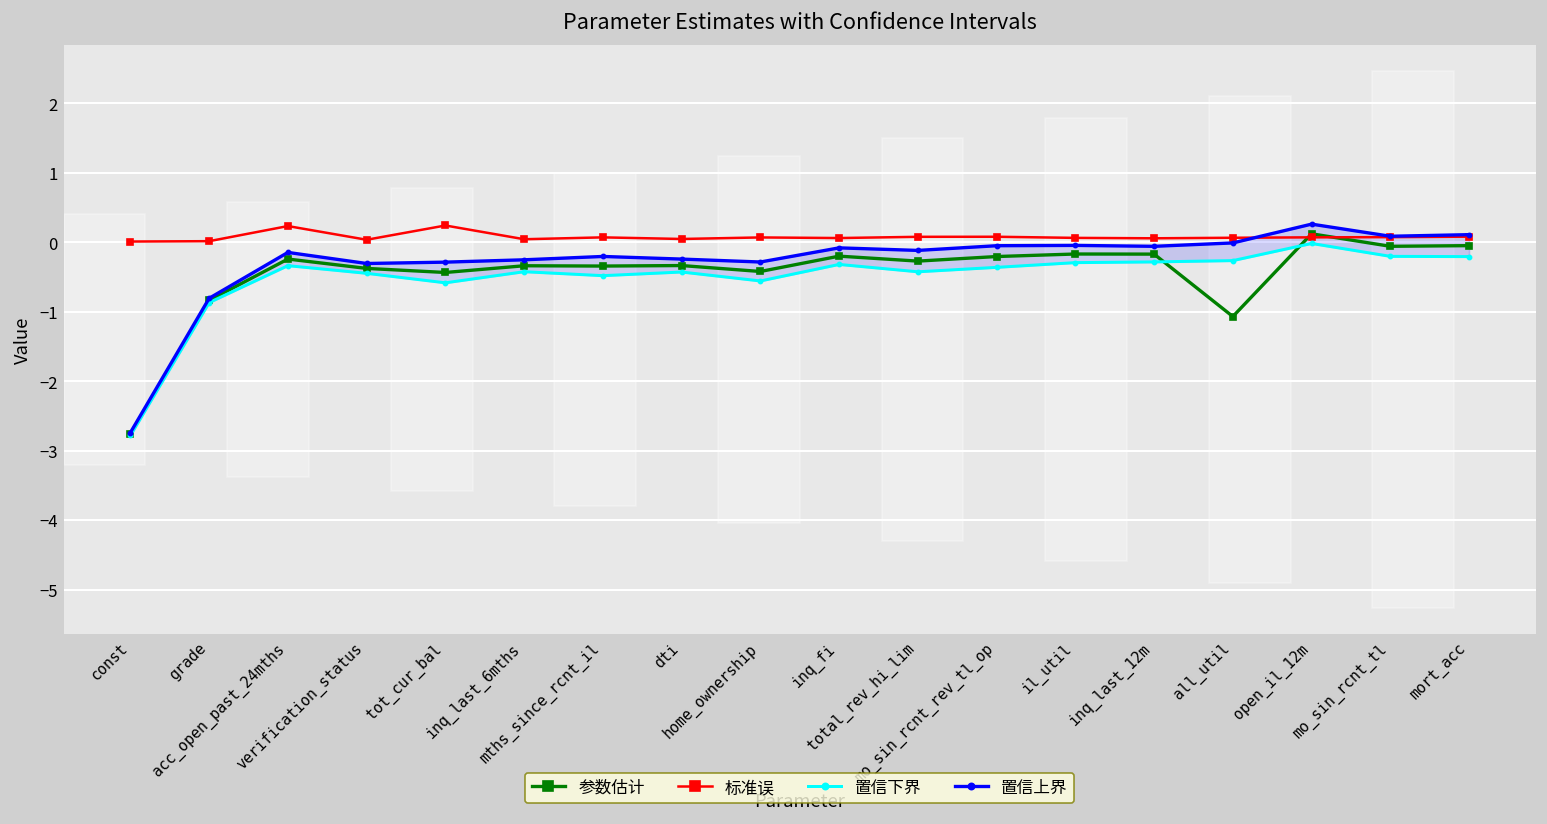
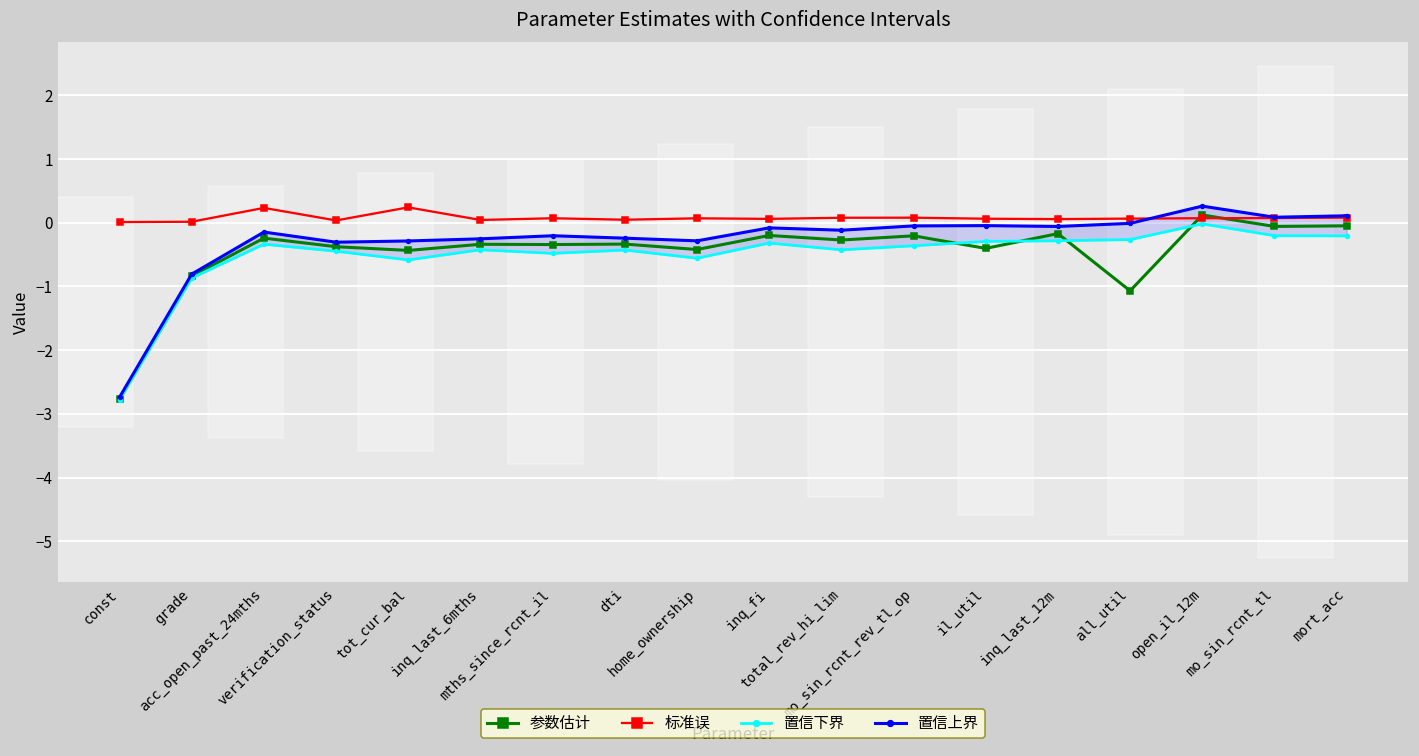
参数估计, il_util: -0.2 -> -0.4
